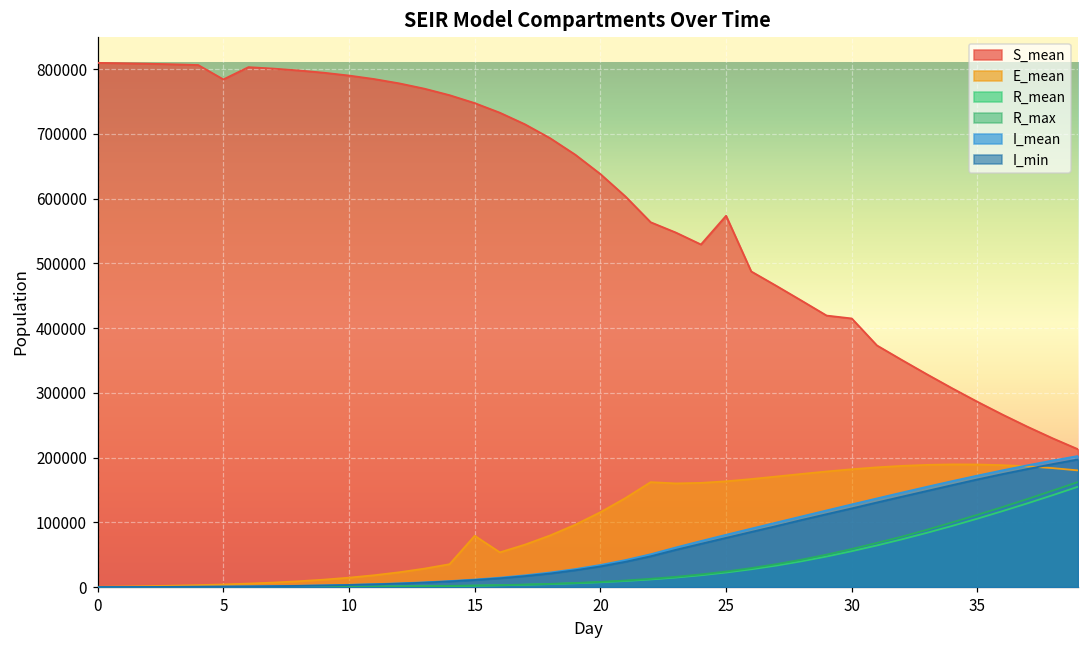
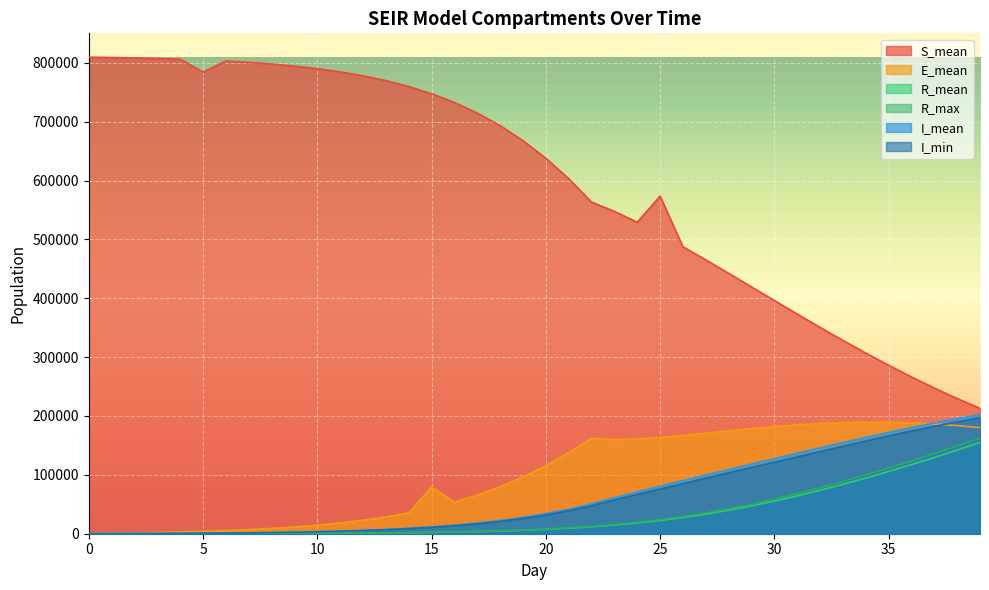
S_mean, 30: 410000 -> 400000
